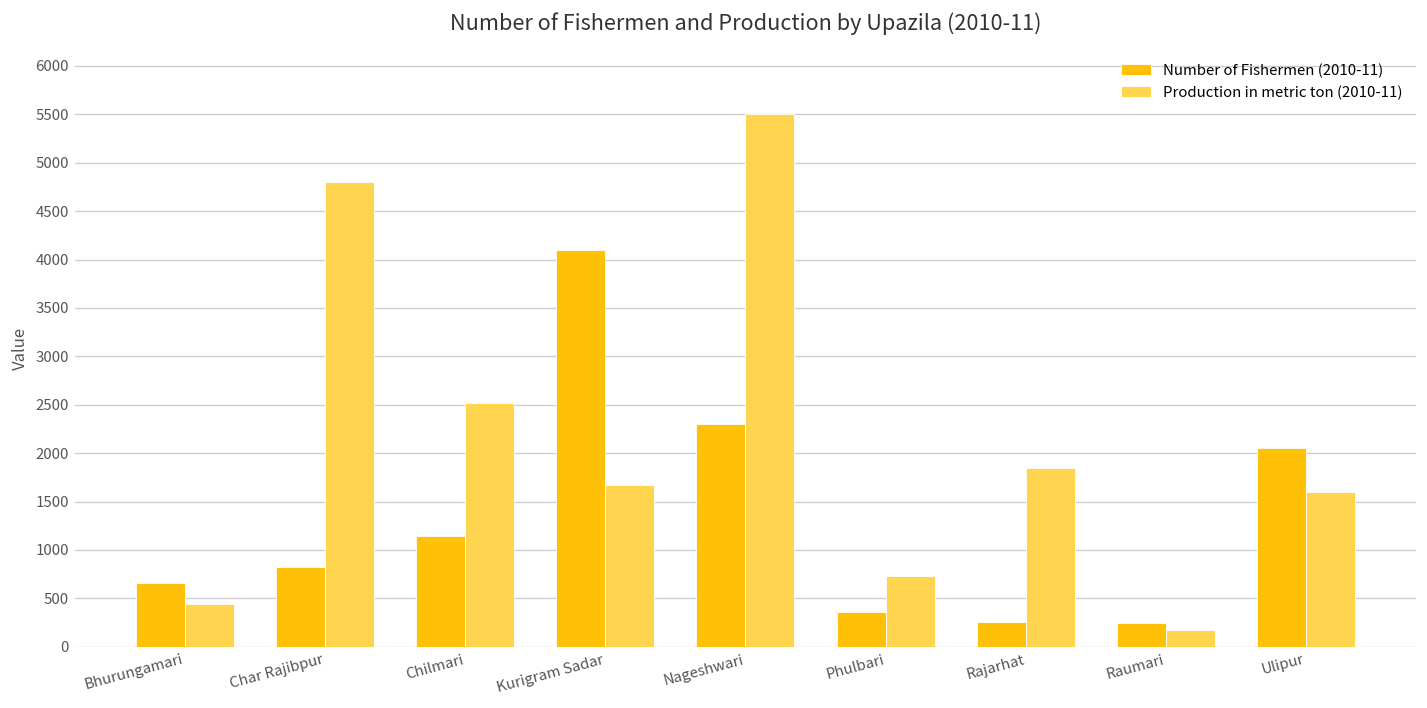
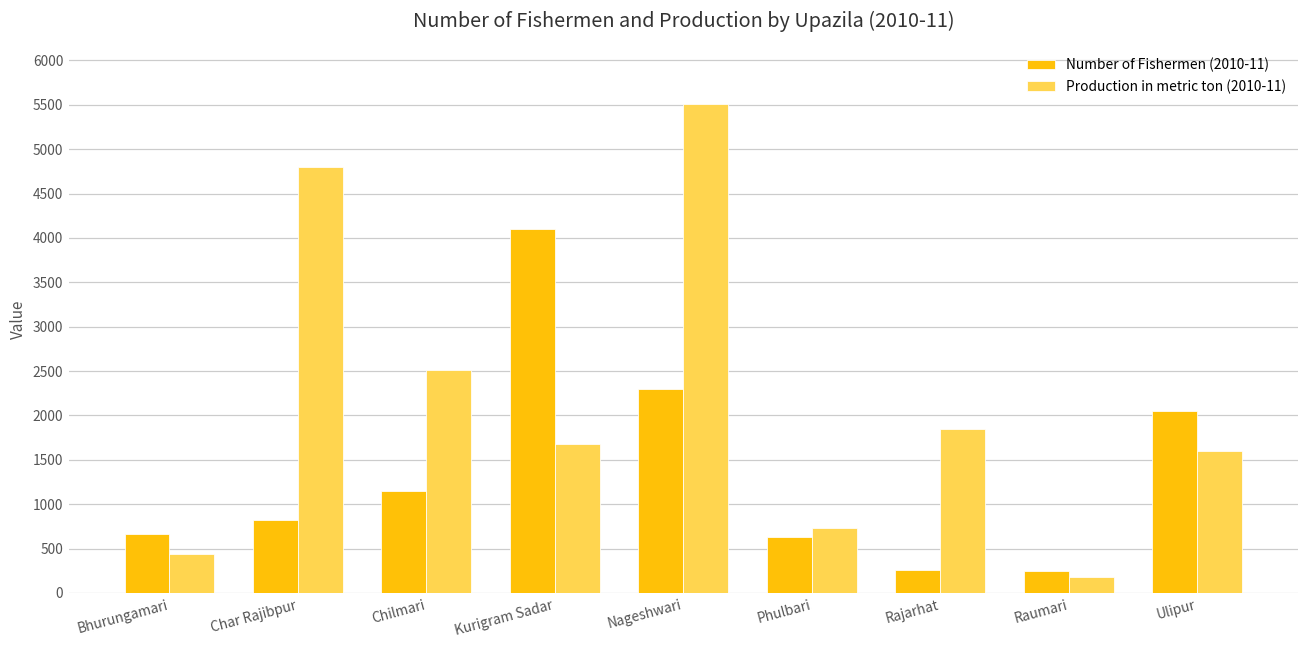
Number of Fishermen (2010-11), Phulbari: 400 -> 600
